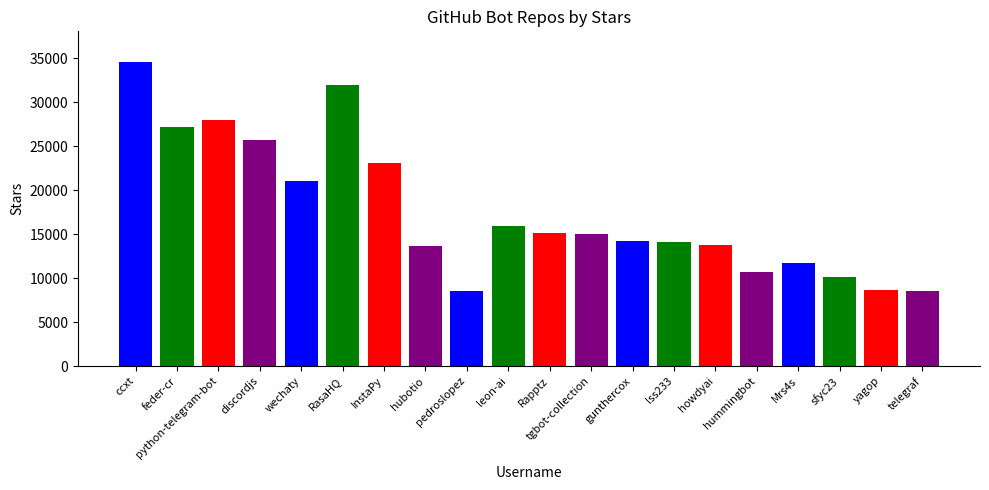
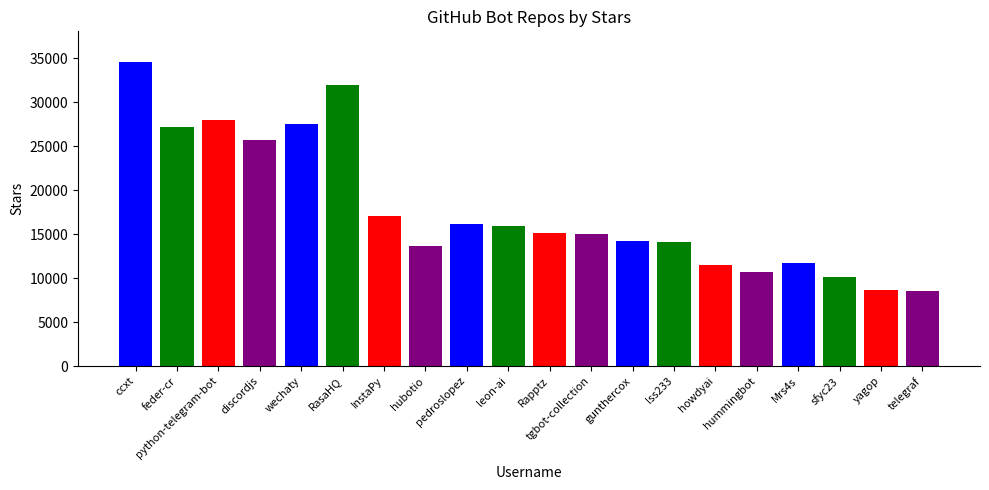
wechaty: 21000 -> 28000
InstaPy: 23000 -> 17000
pedroslopez: 8000 -> 16000
howdyai: 14000 -> 12000
